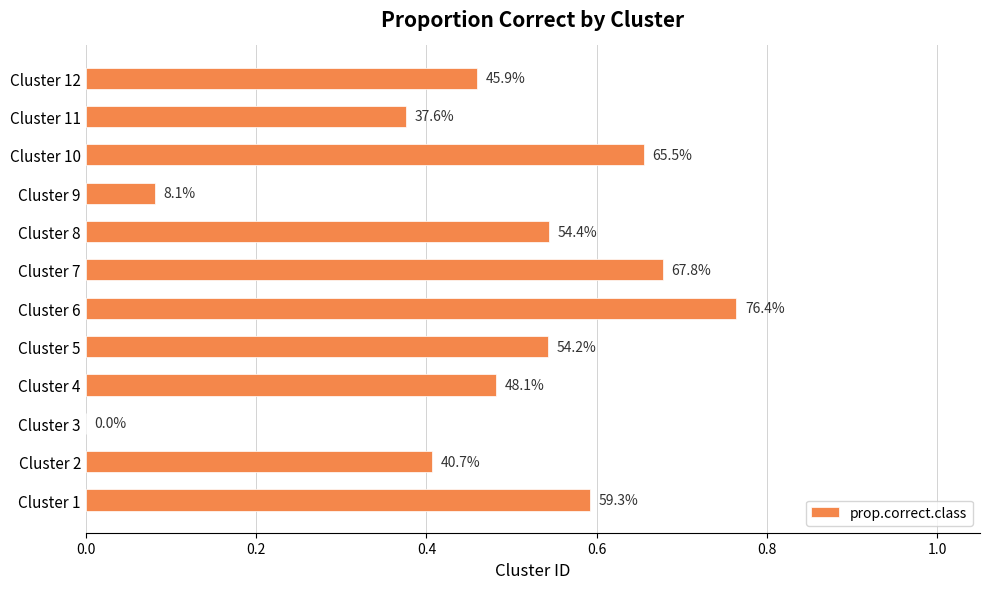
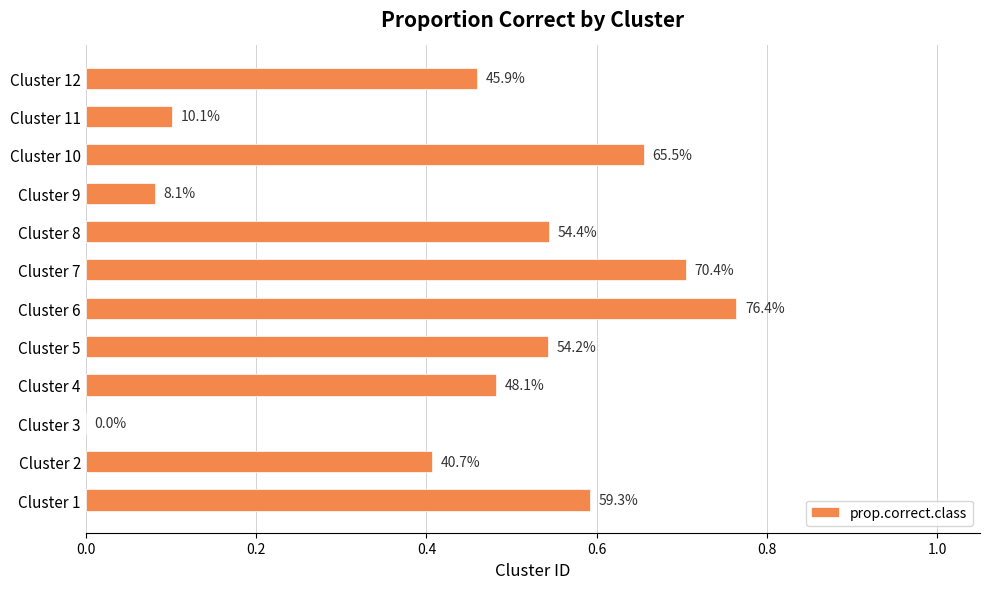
Cluster 11: 37.6% -> 10.1%
Cluster 7: 67.8% -> 70.4%
